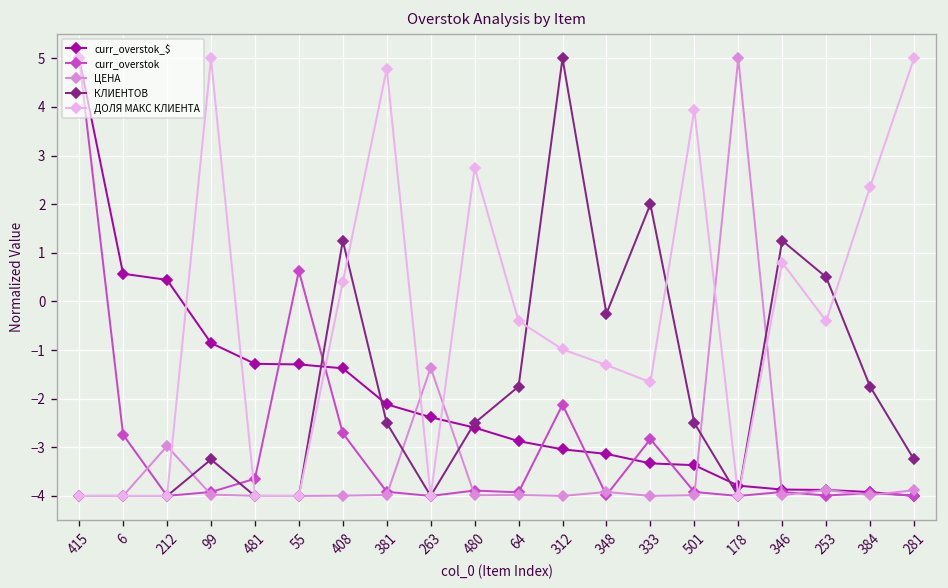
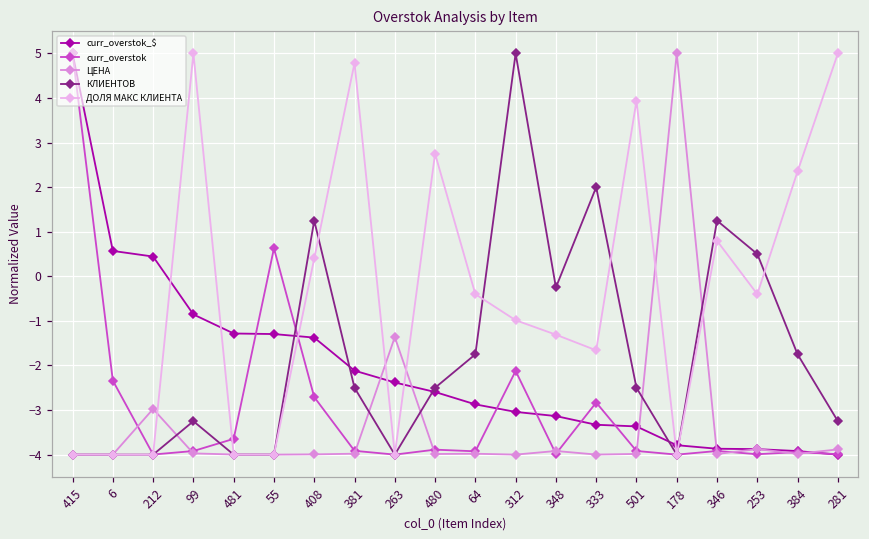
curr_overstok, 6: -2.7 -> -2.3
